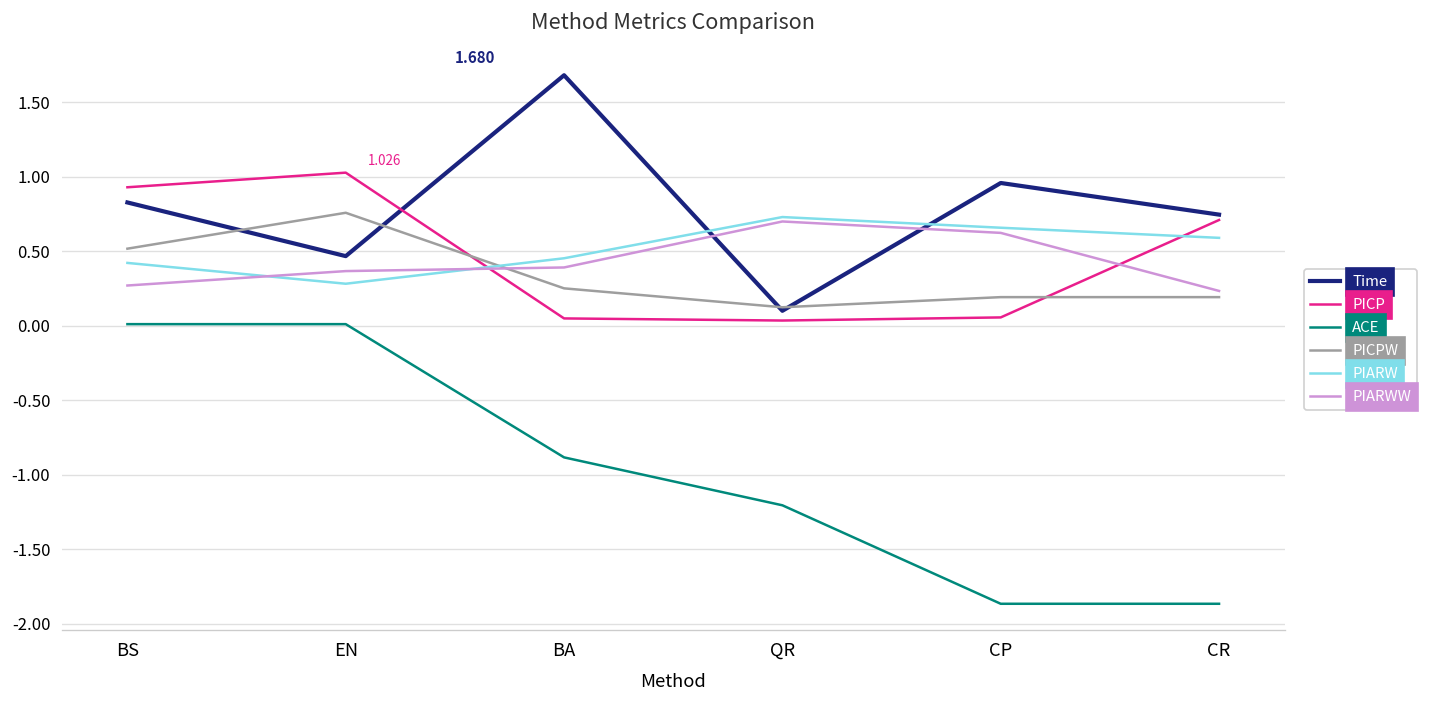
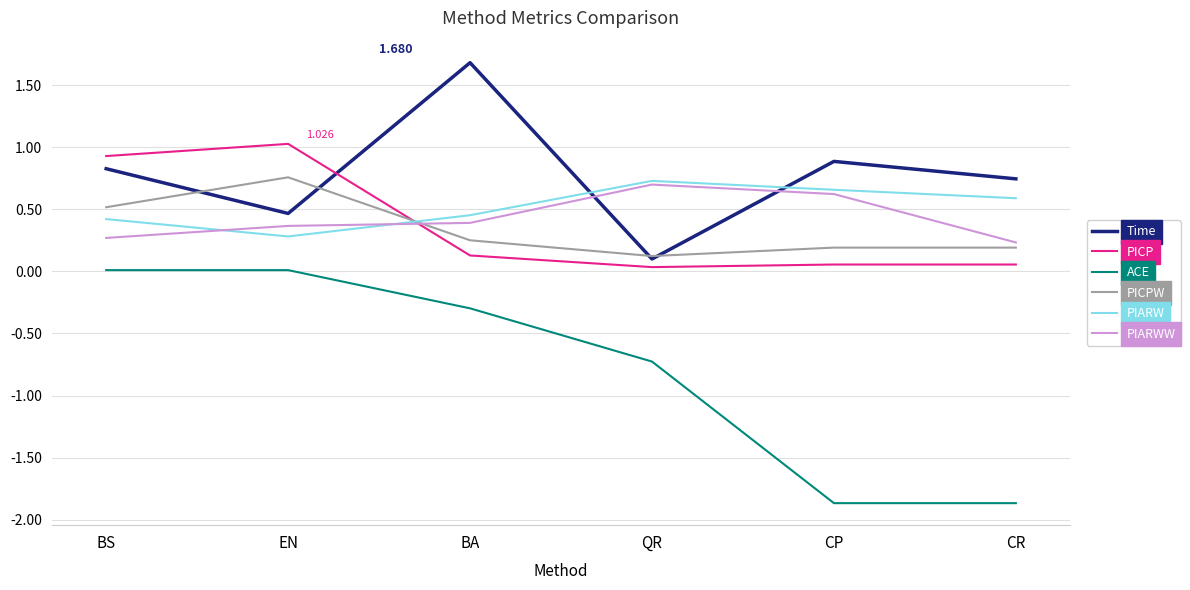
PICP, BA: 0.05 -> 0.13
ACE, BA: -0.88 -> -0.30
ACE, QR: -1.21 -> -0.73
Time, CP: 0.96 -> 0.89
PICP, CR: 0.71 -> 0.06
